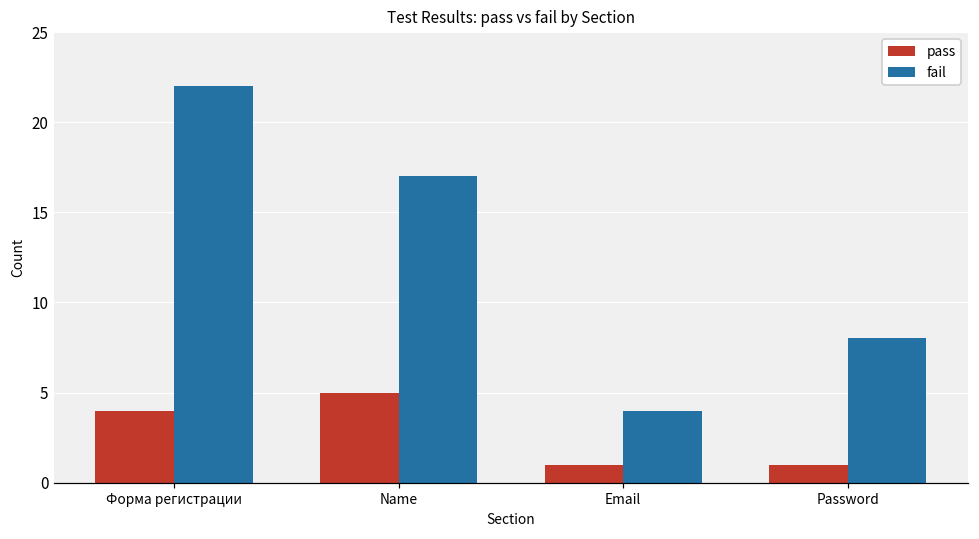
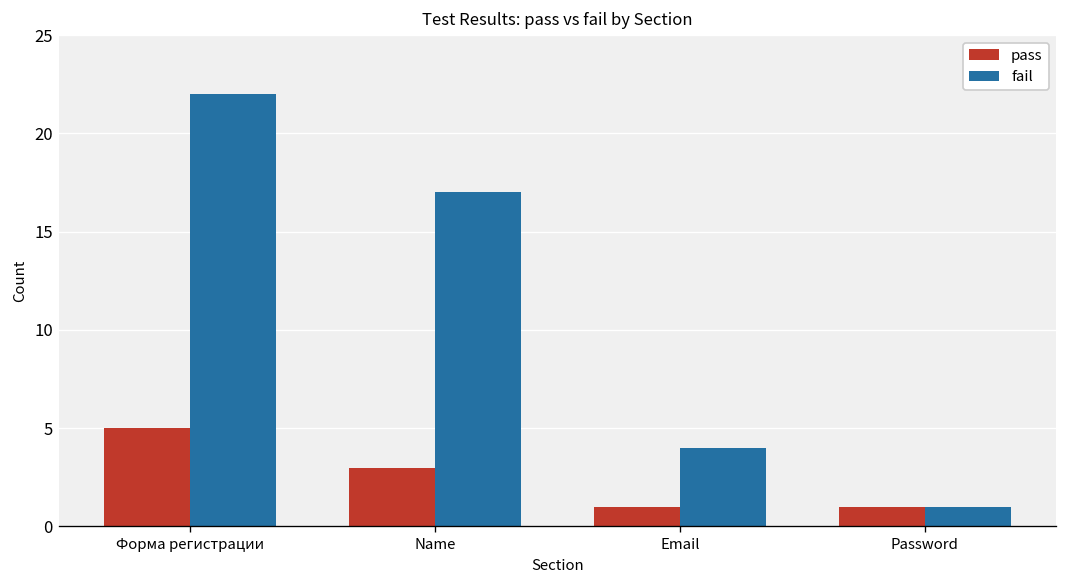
pass, Форма регистрации: 4 -> 5
pass, Name: 5 -> 3
fail, Password: 8 -> 1
